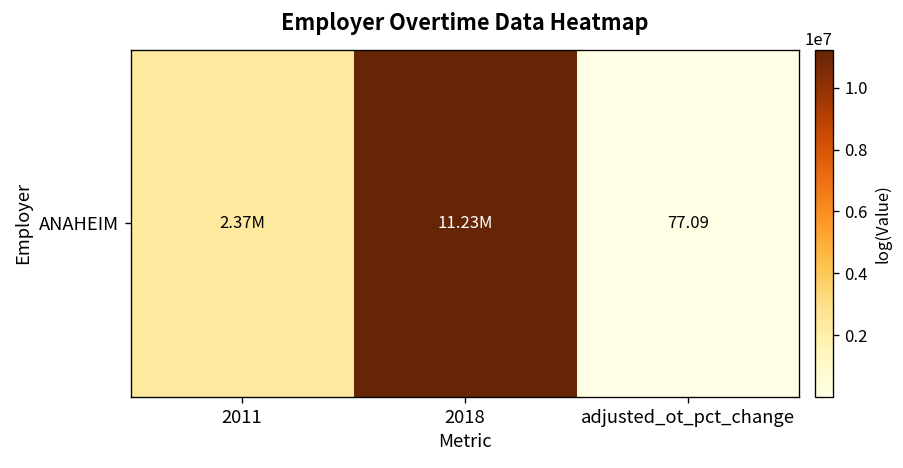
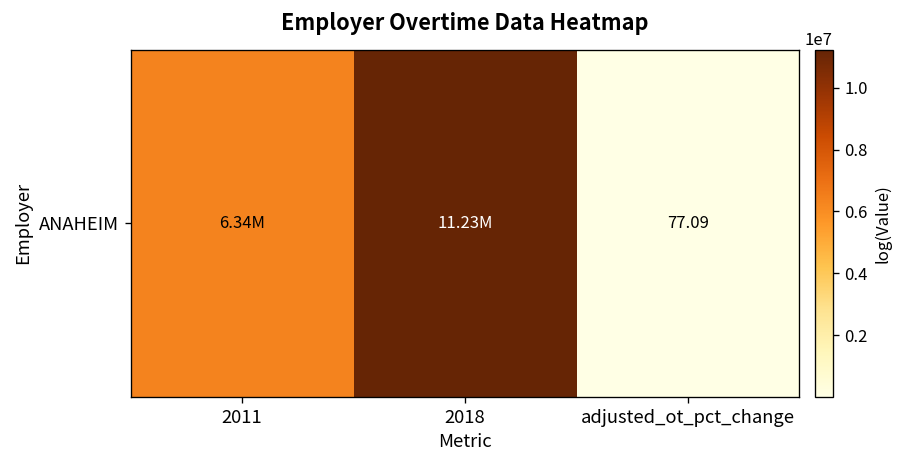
ANAHEIM, 2011: 2.37M -> 6.34M
